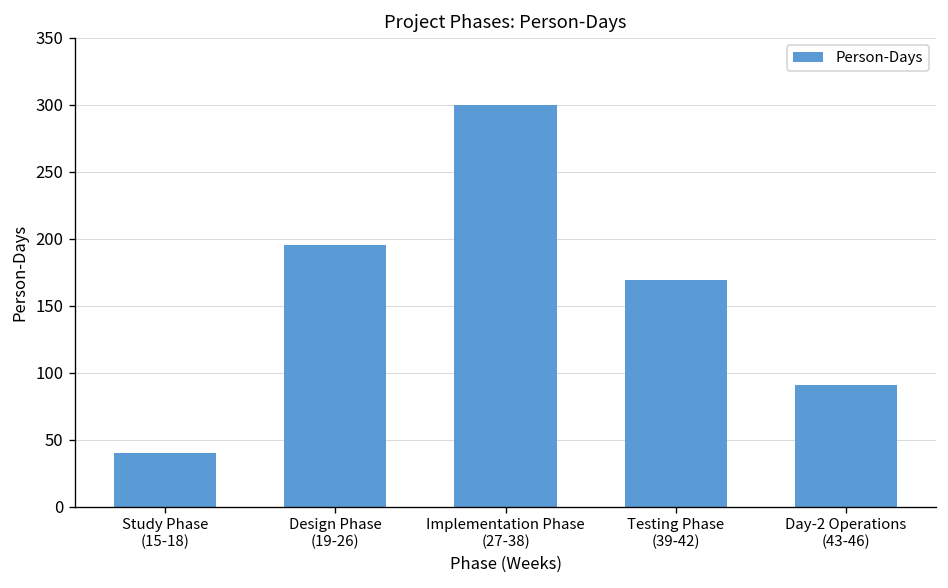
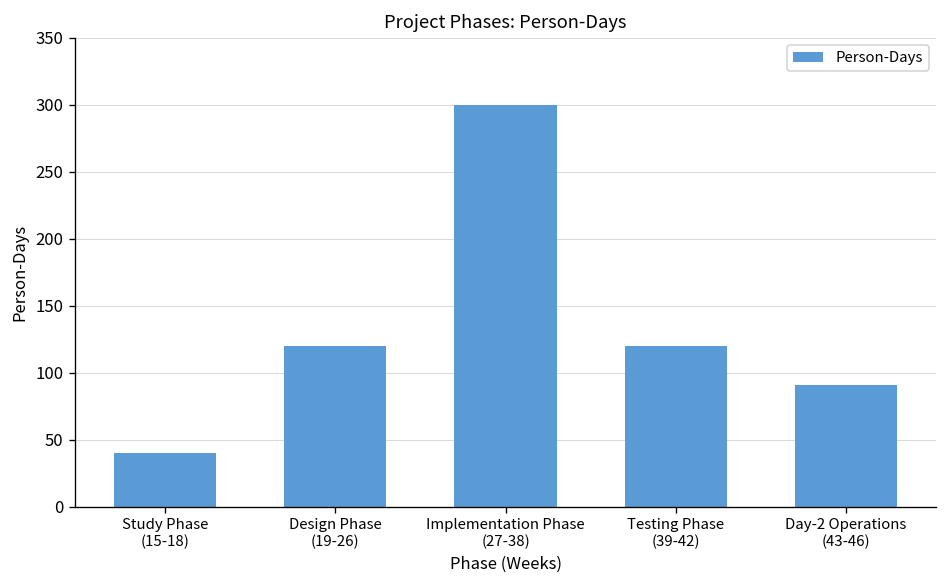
Design Phase (19-26): 195 -> 120
Testing Phase (39-42): 169 -> 120
